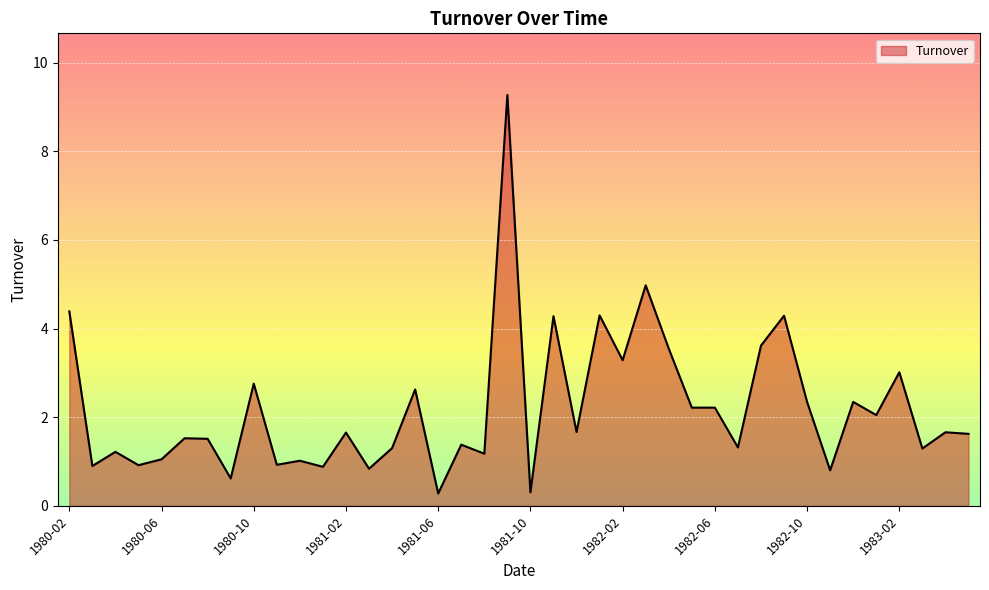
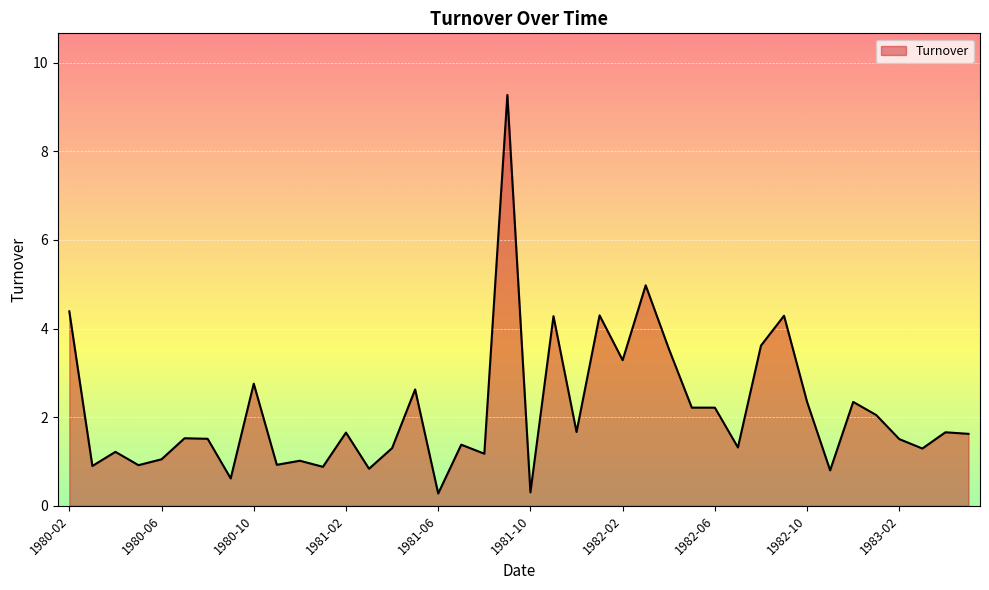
1983-02: 3.0 -> 1.5
